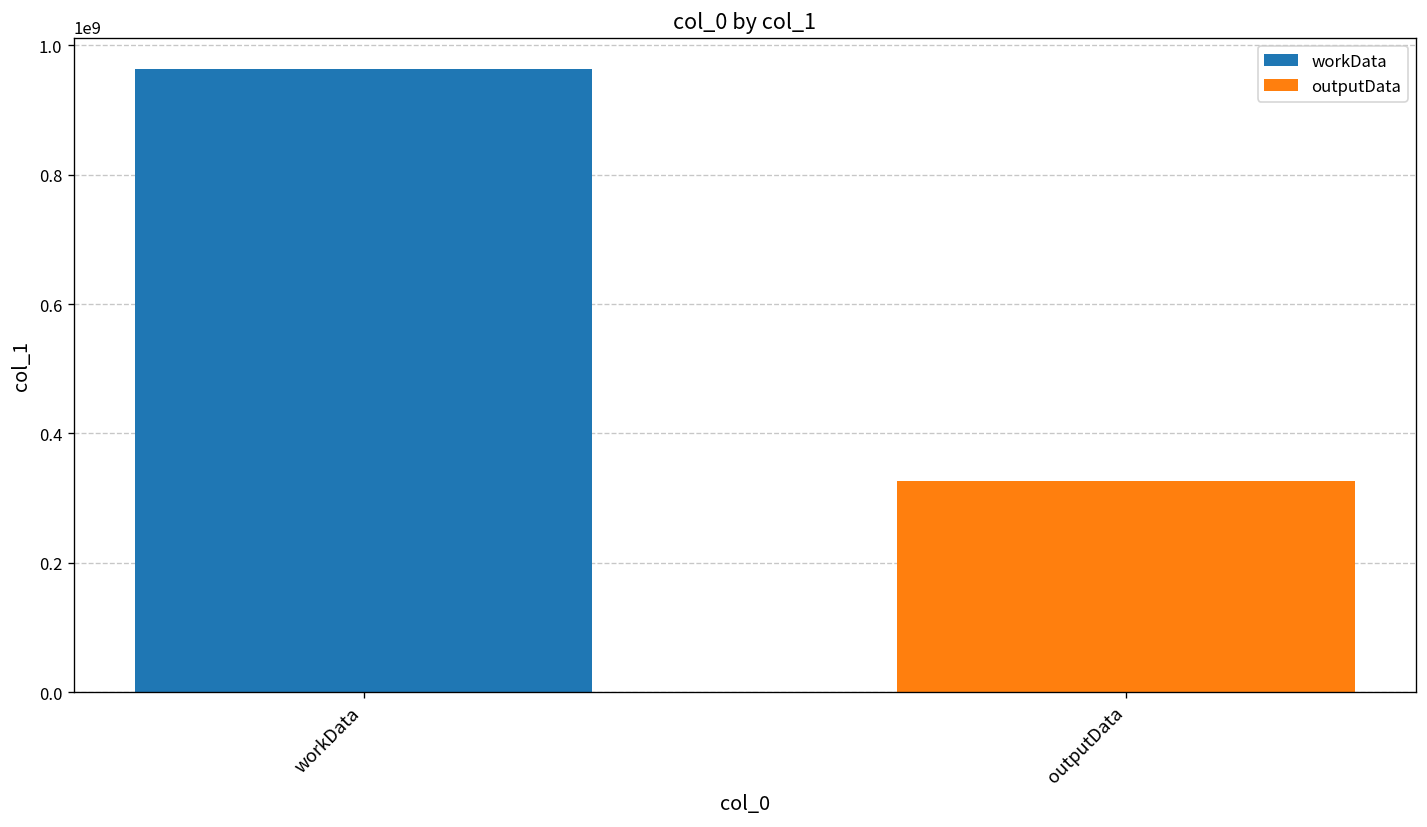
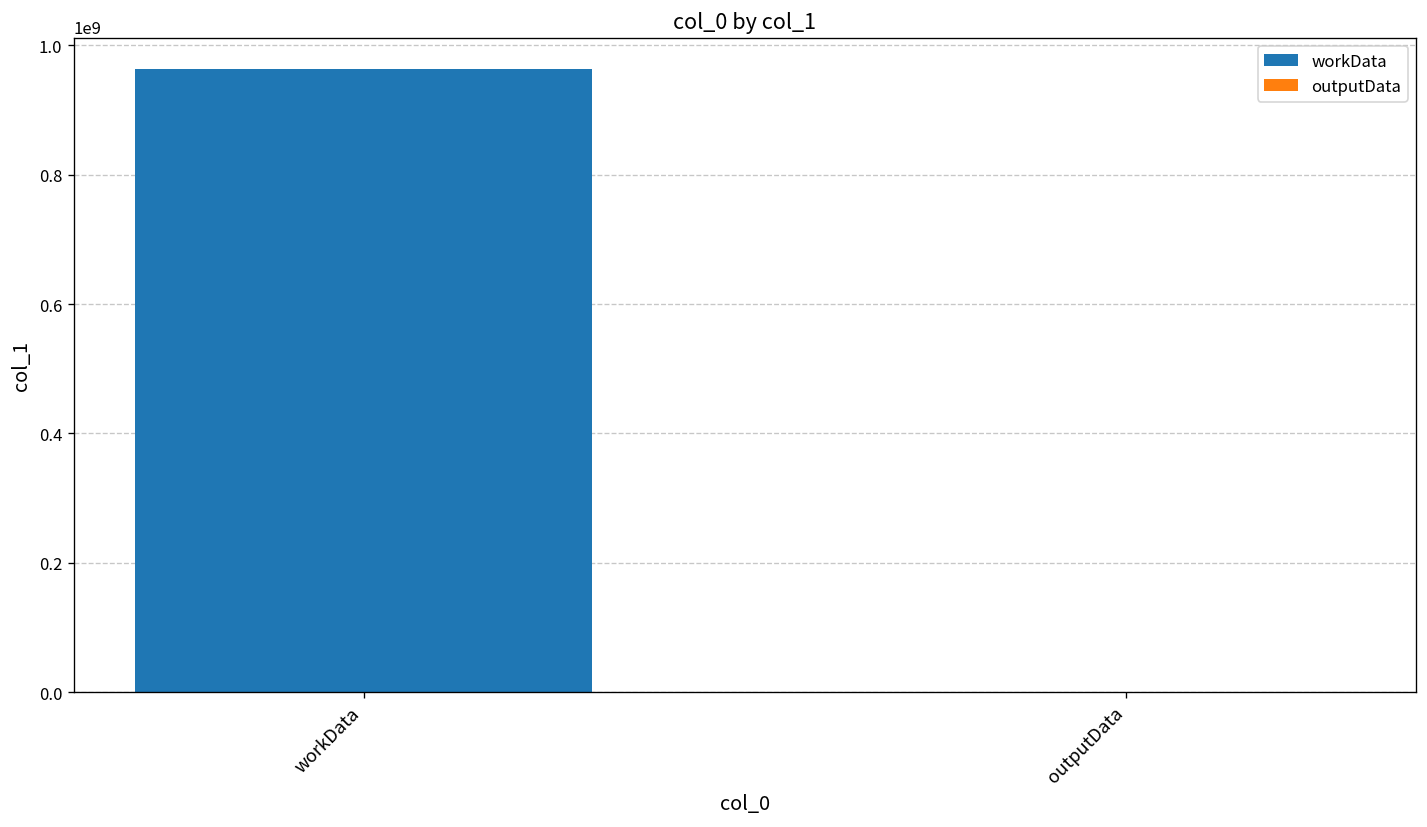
outputData: 330000000 -> 0
